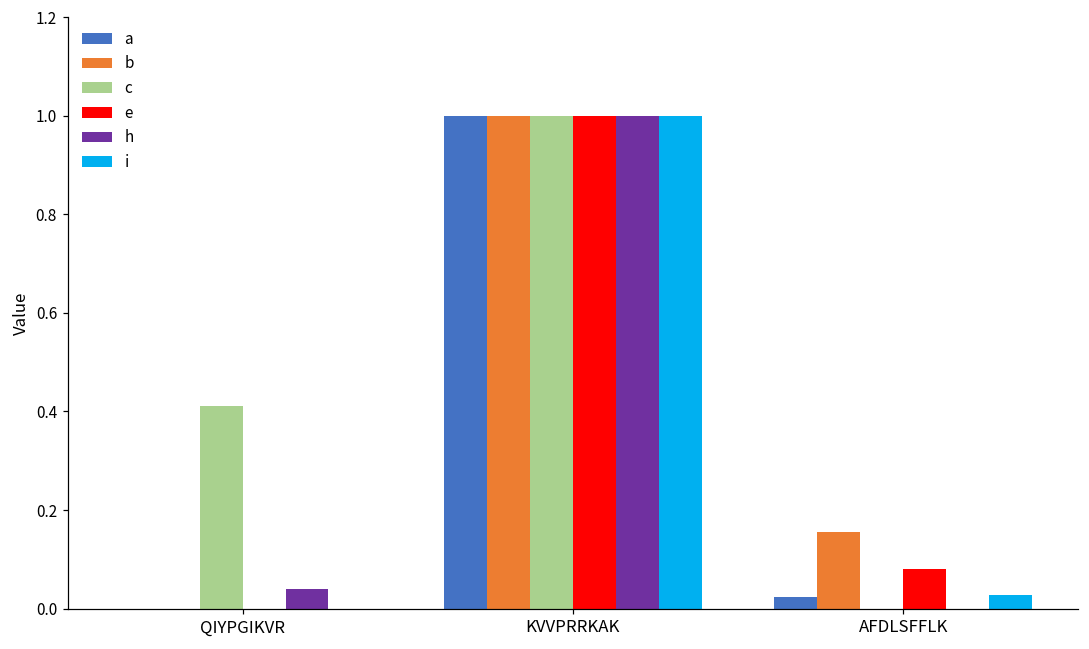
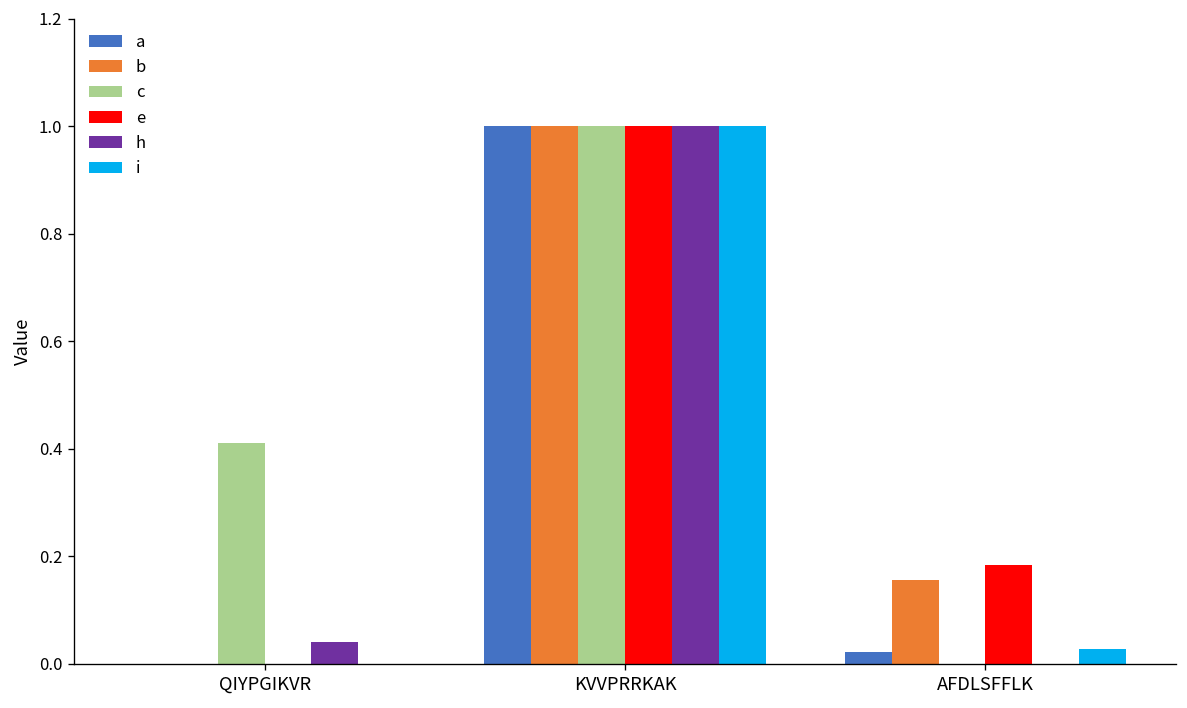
e, AFDLSFFLK: 0.08 -> 0.18
